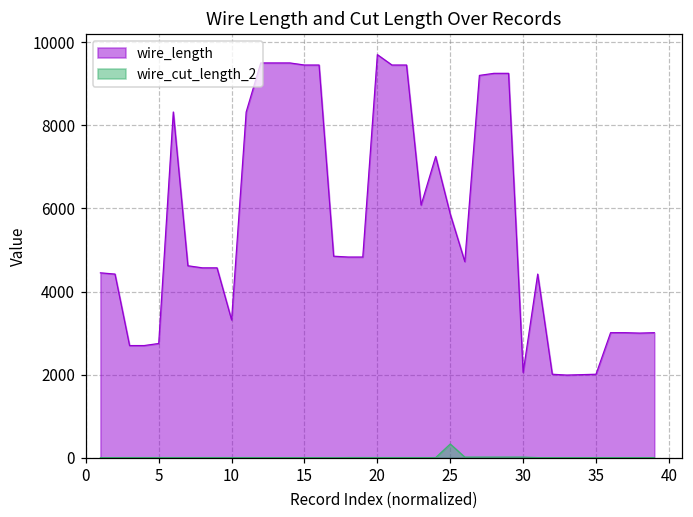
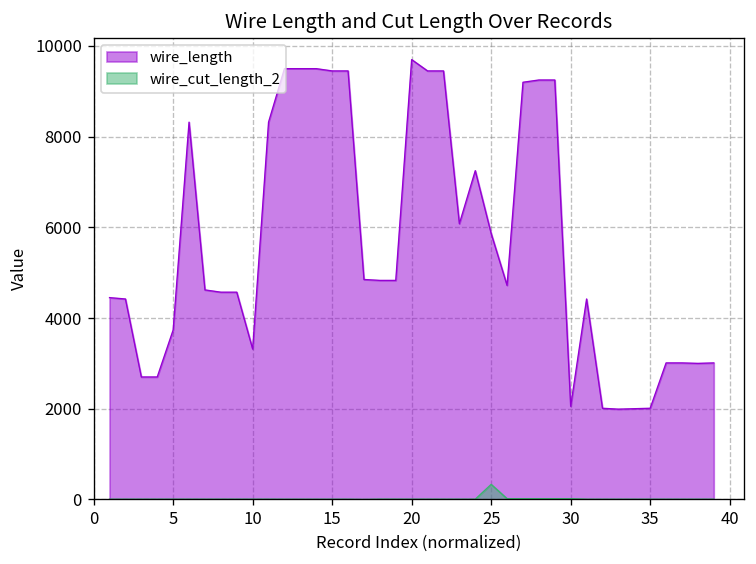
wire_length, 5: 2800 -> 3700
